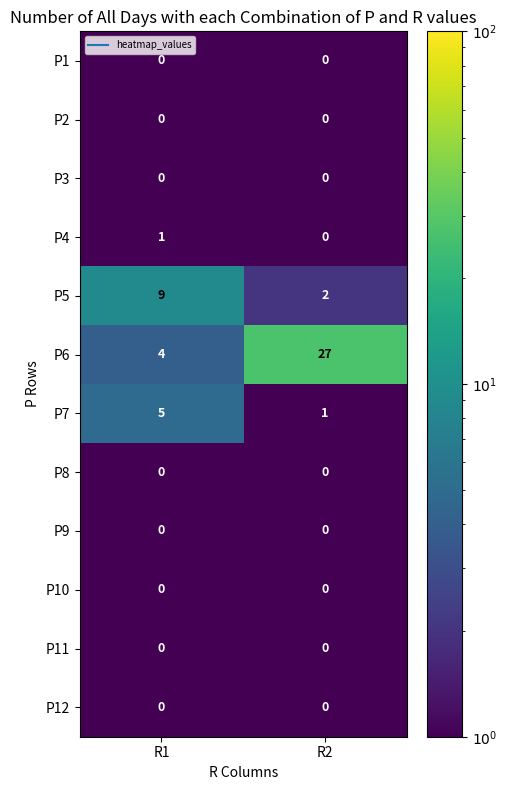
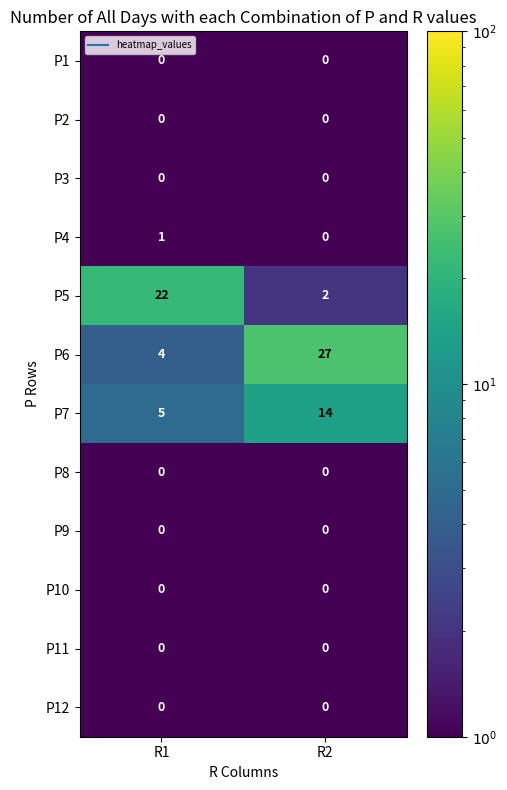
P5, R1: 9 -> 22
P7, R2: 1 -> 14
